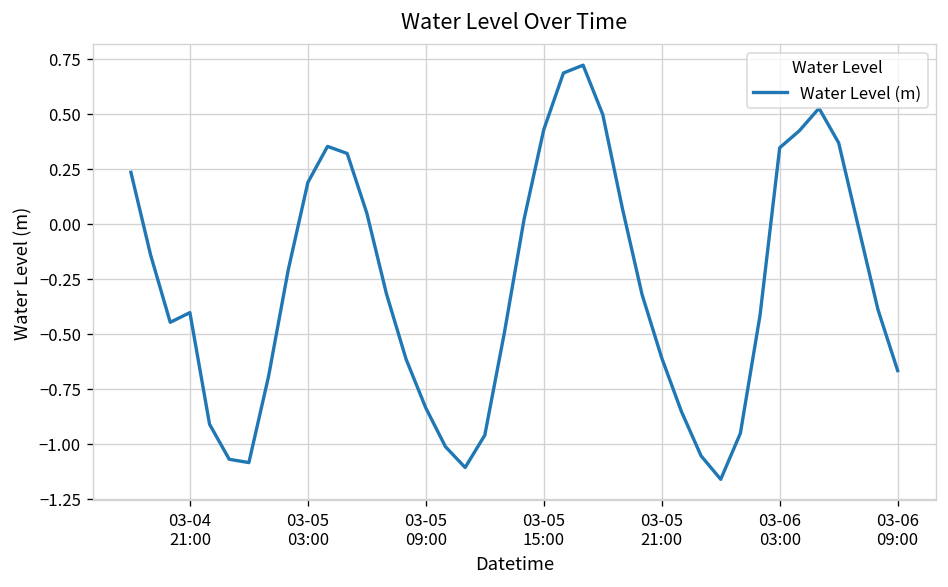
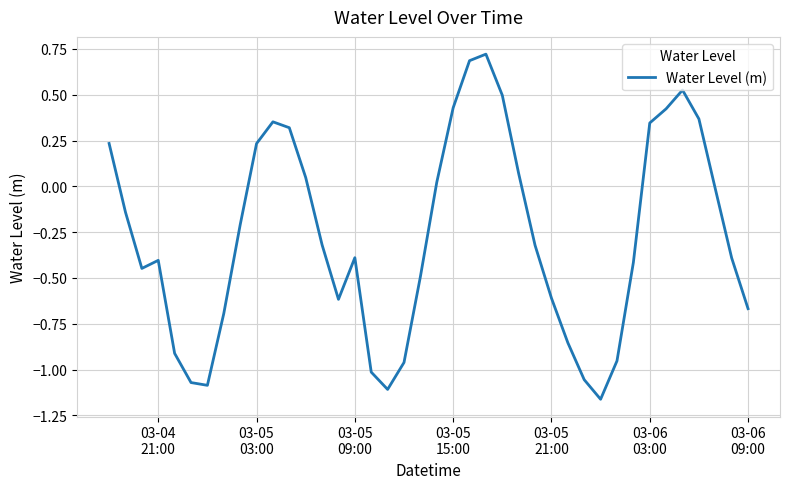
03-05 03:00: 0.19 -> 0.23
03-05 09:00: -0.84 -> -0.39
